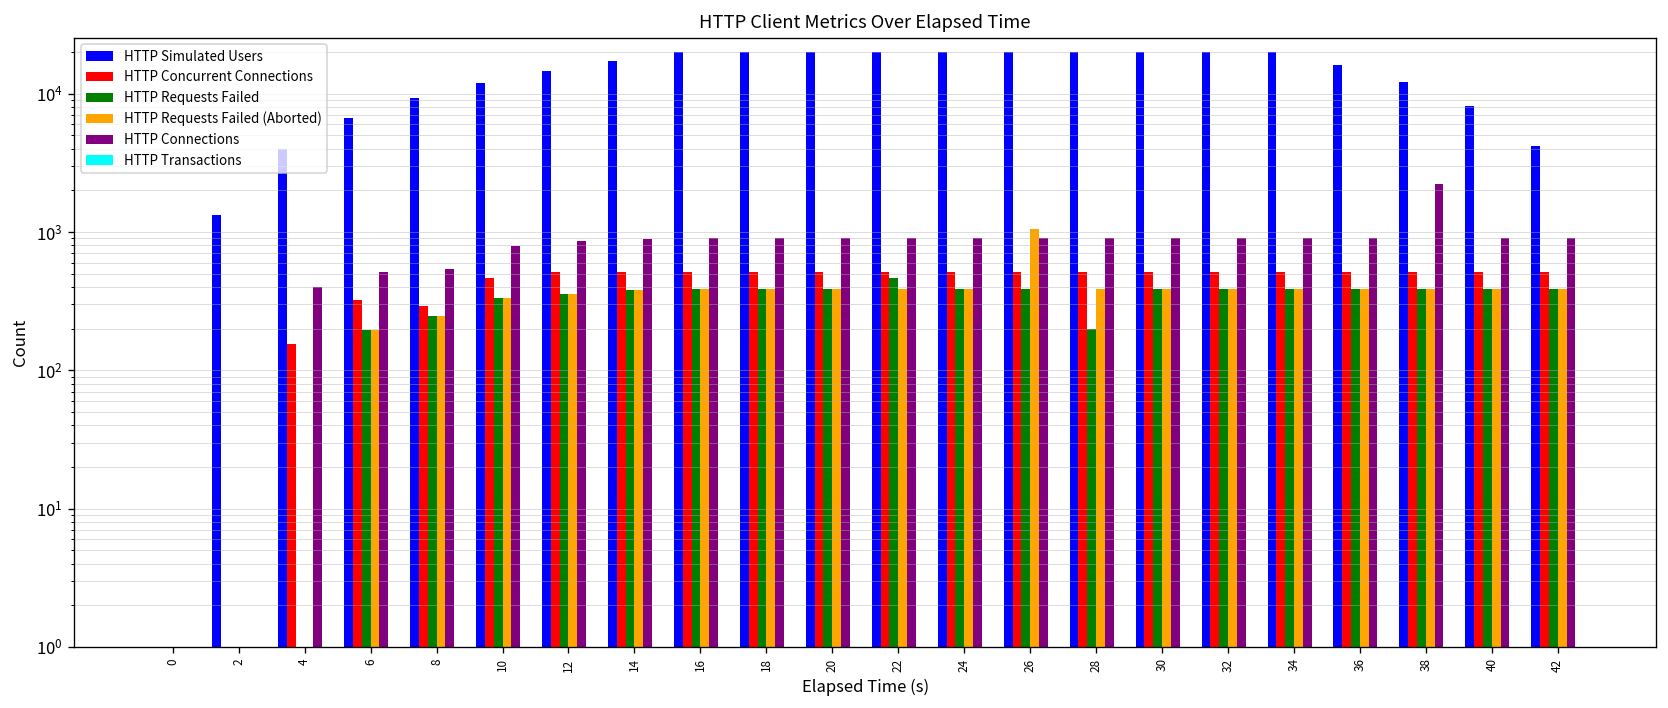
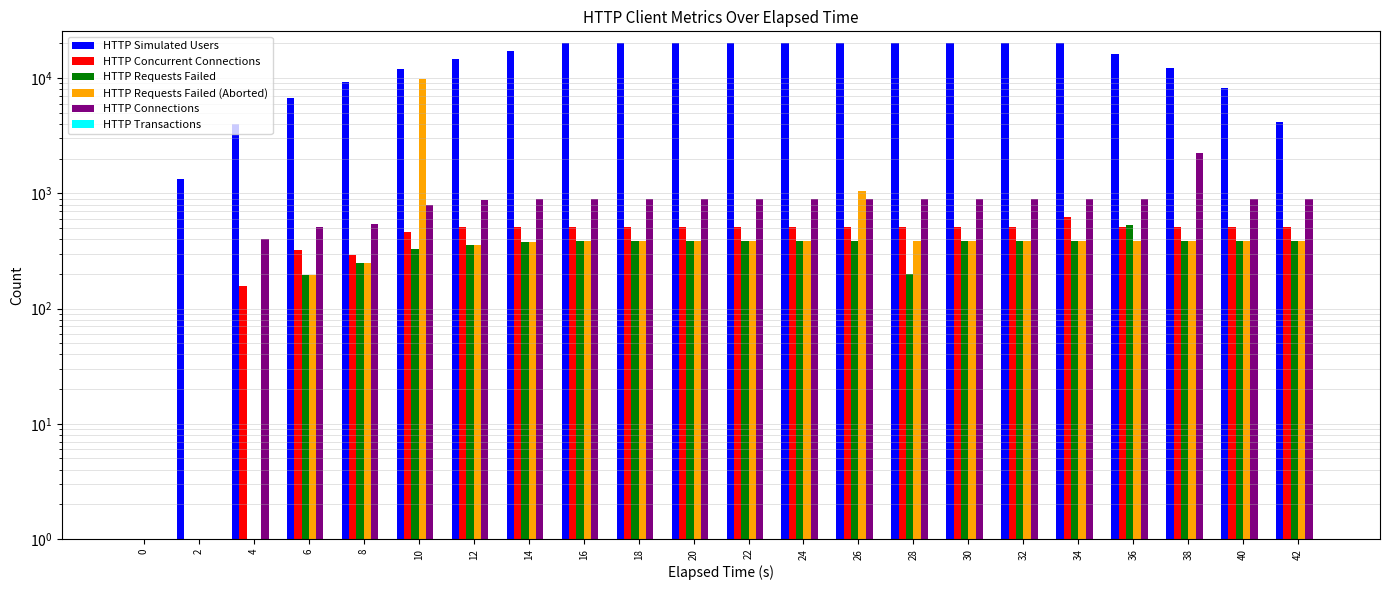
HTTP Requests Failed (Aborted), 10: 330 -> 10000
HTTP Requests Failed, 22: 460 -> 390
HTTP Concurrent Connections, 34: 500 -> 600
HTTP Requests Failed, 36: 390 -> 500
